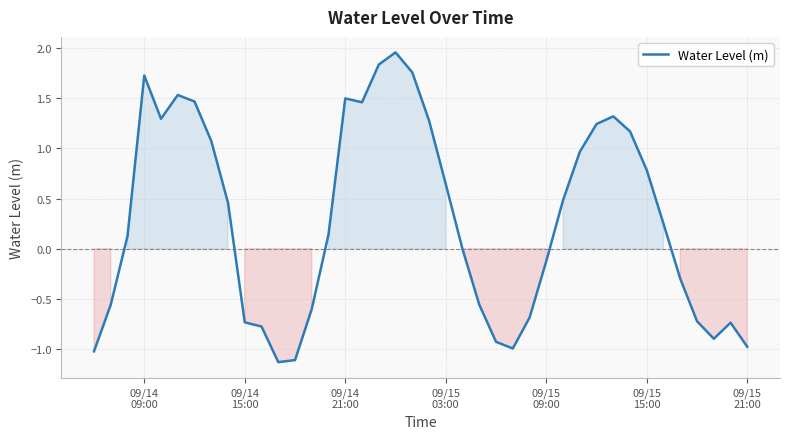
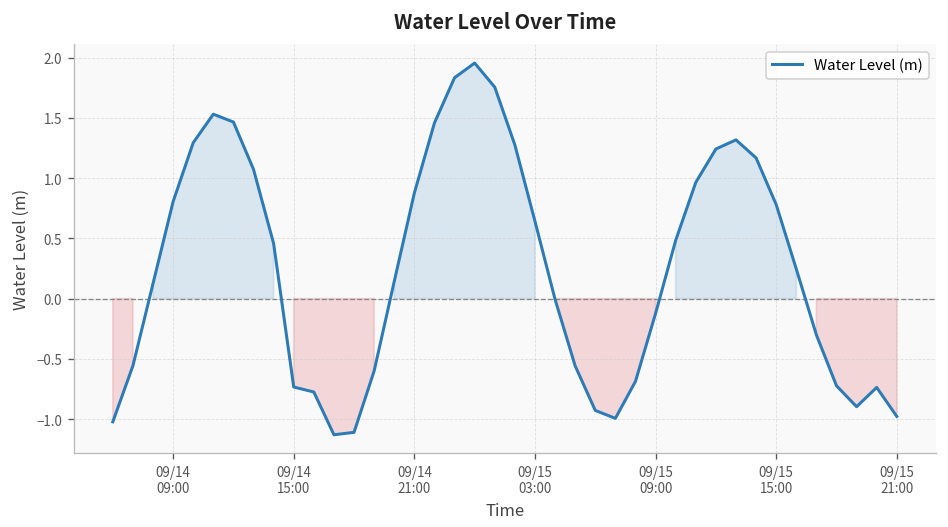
09/14 09:00: 1.73 -> 0.81
09/14 21:00: 1.50 -> 0.88
